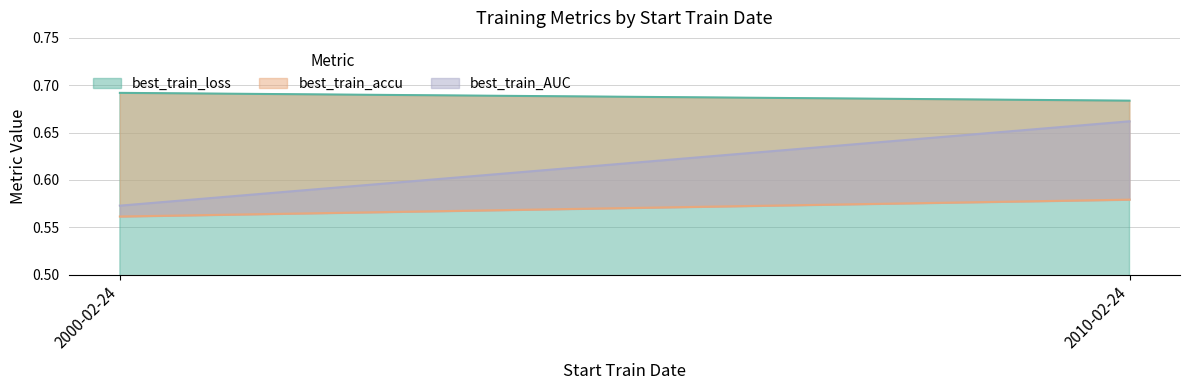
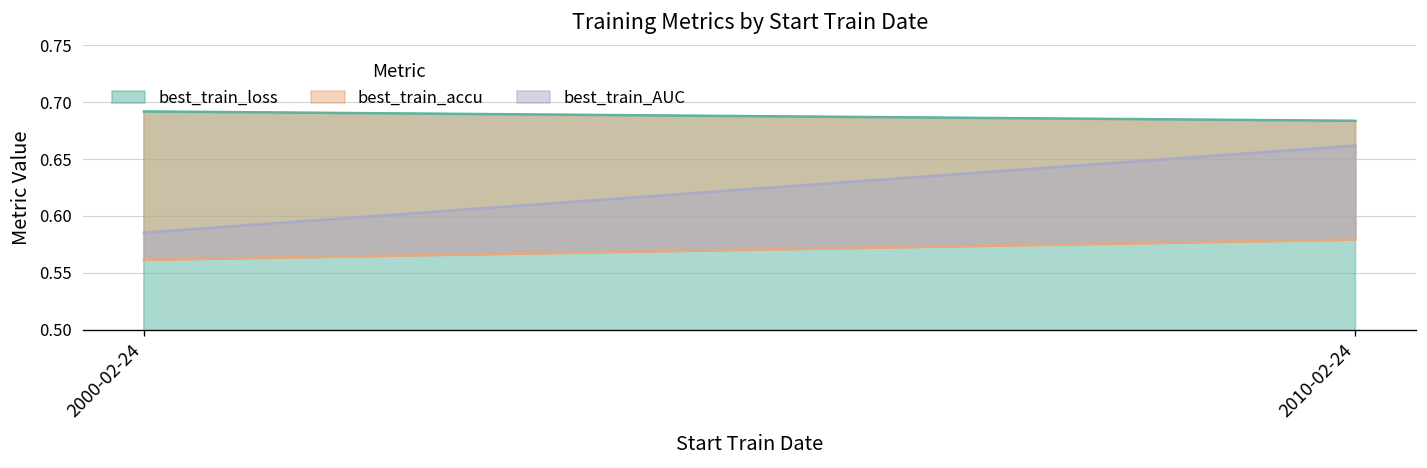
best_train_AUC, 2000-02-24: 0.57 -> 0.59
